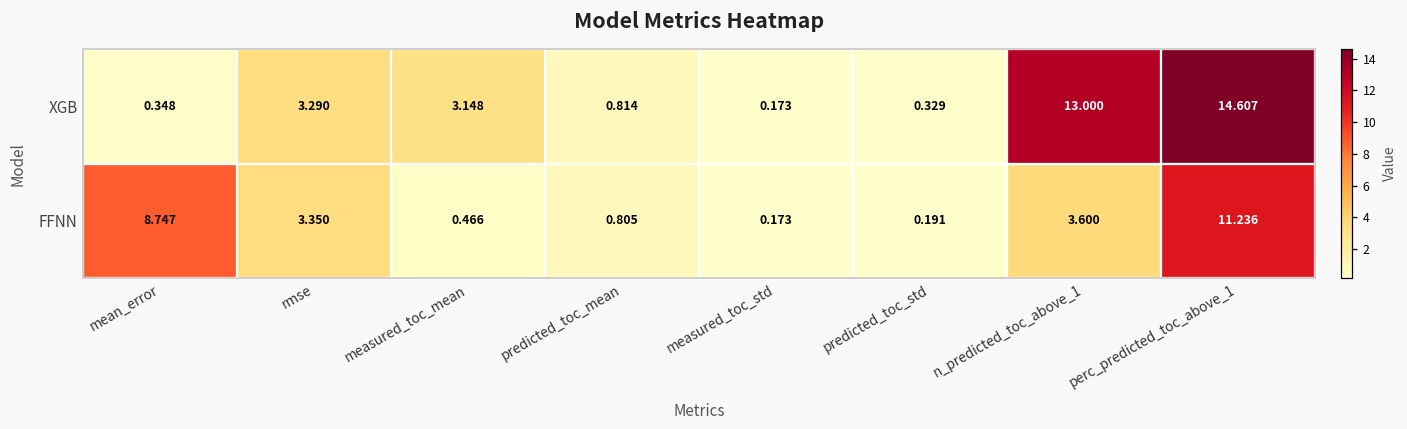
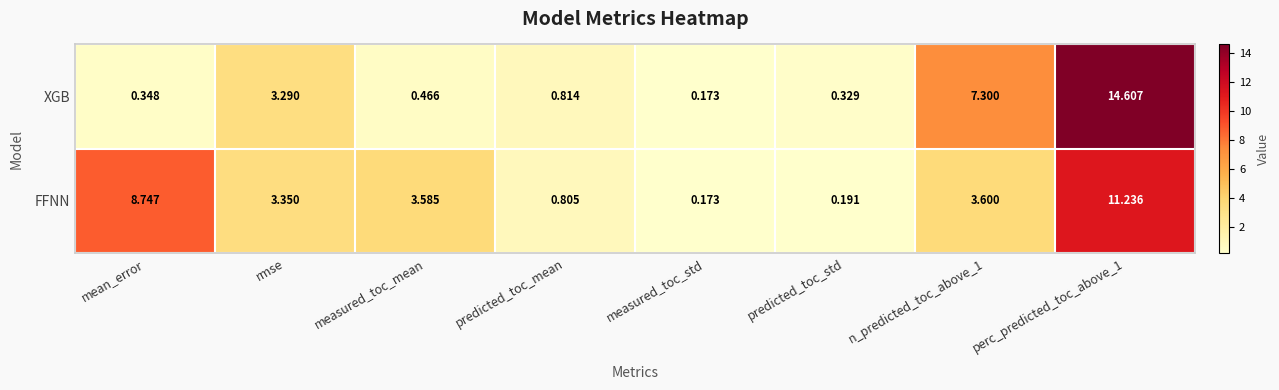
XGB, measured_toc_mean: 3.148 -> 0.466
XGB, n_predicted_toc_above_1: 13.000 -> 7.300
FFNN, measured_toc_mean: 0.466 -> 3.585
